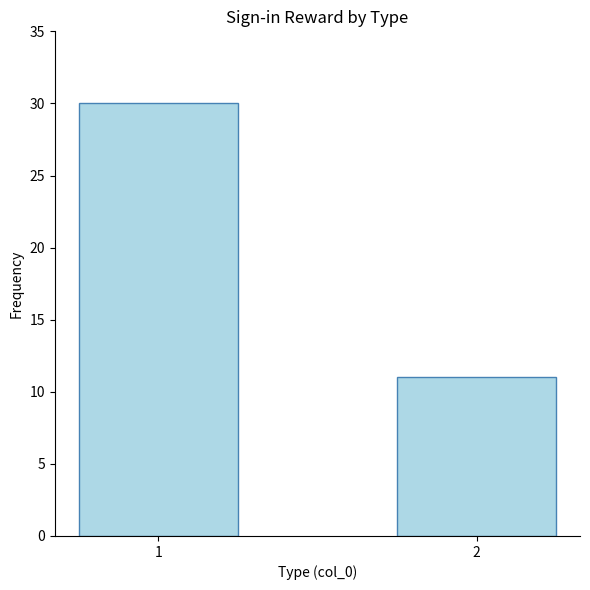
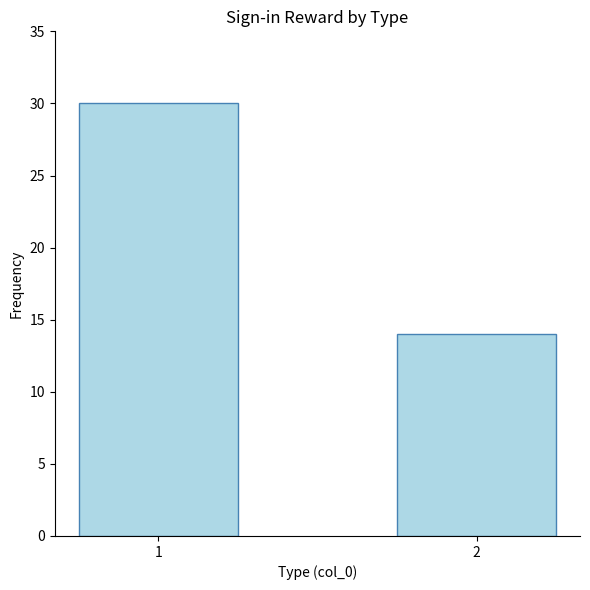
2: 11 -> 14
